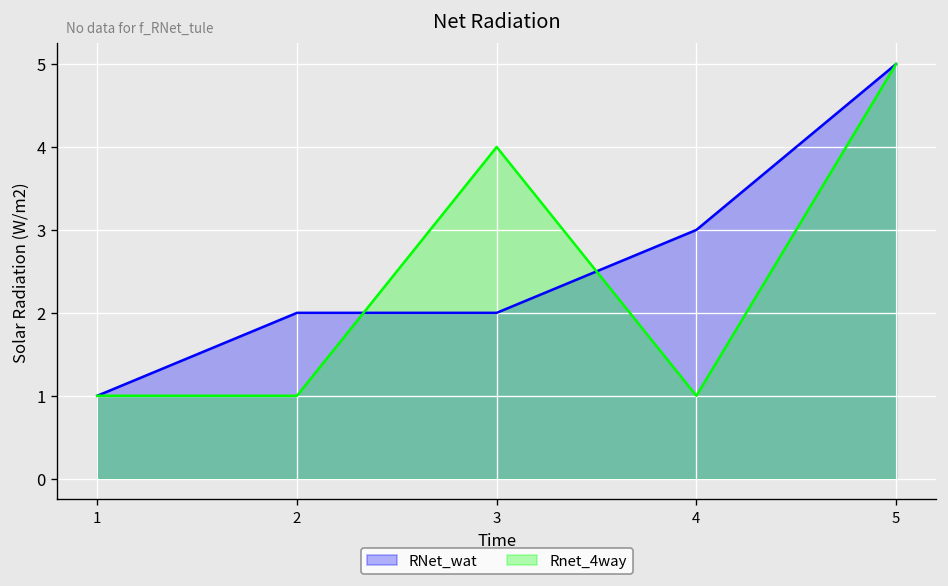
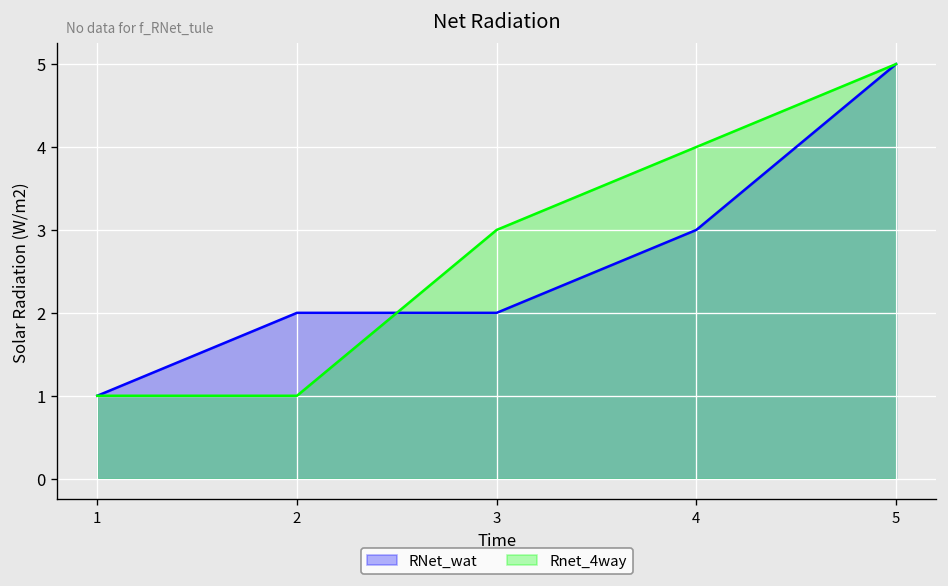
Rnet_4way, 3: 4 -> 3
Rnet_4way, 4: 1 -> 4
